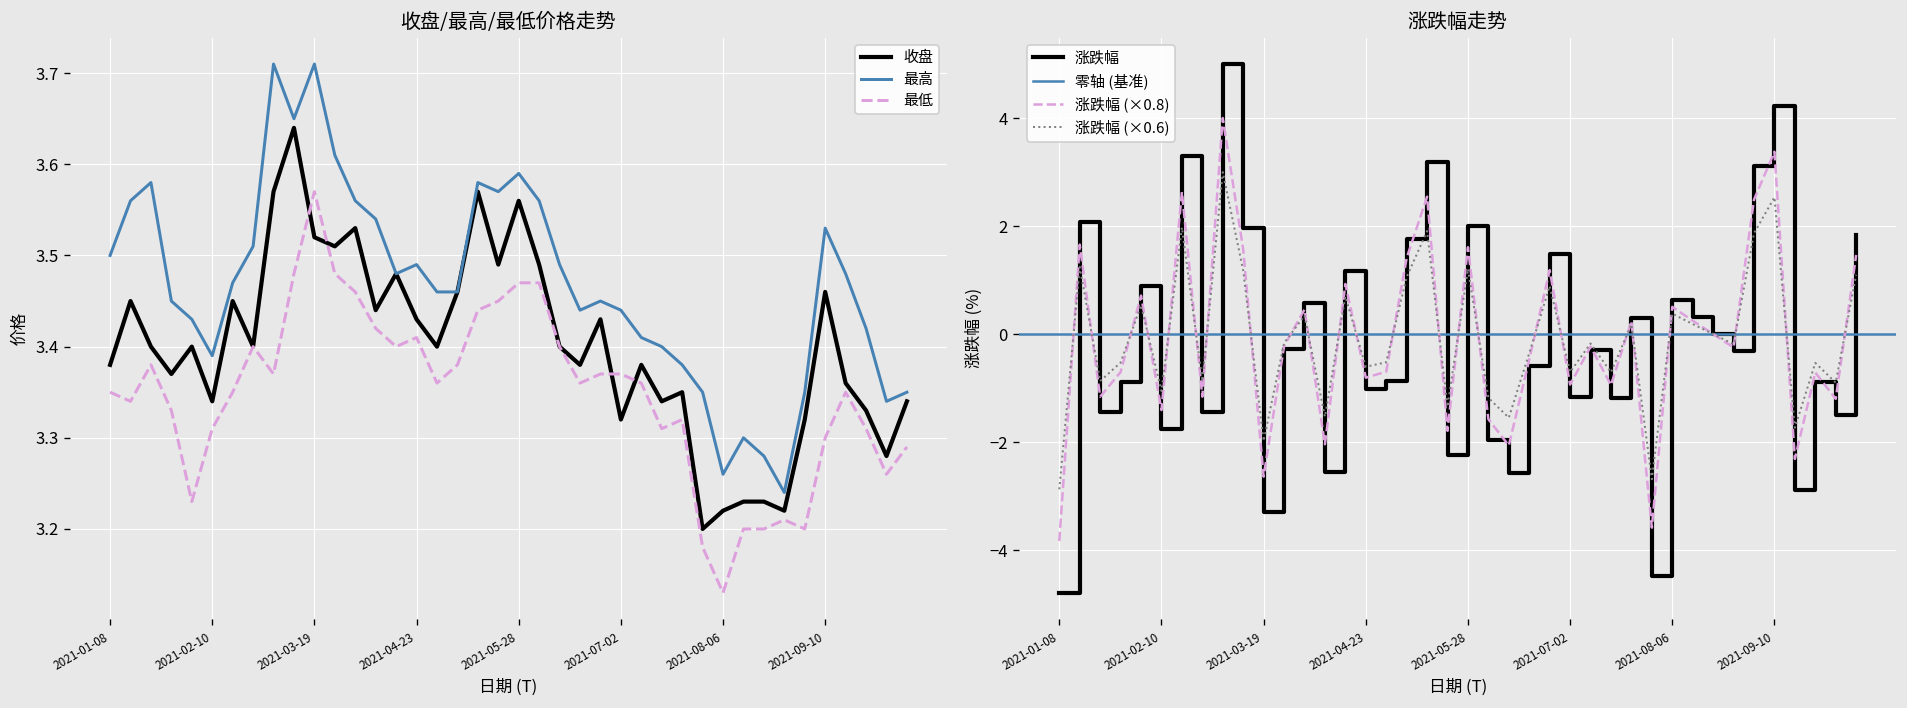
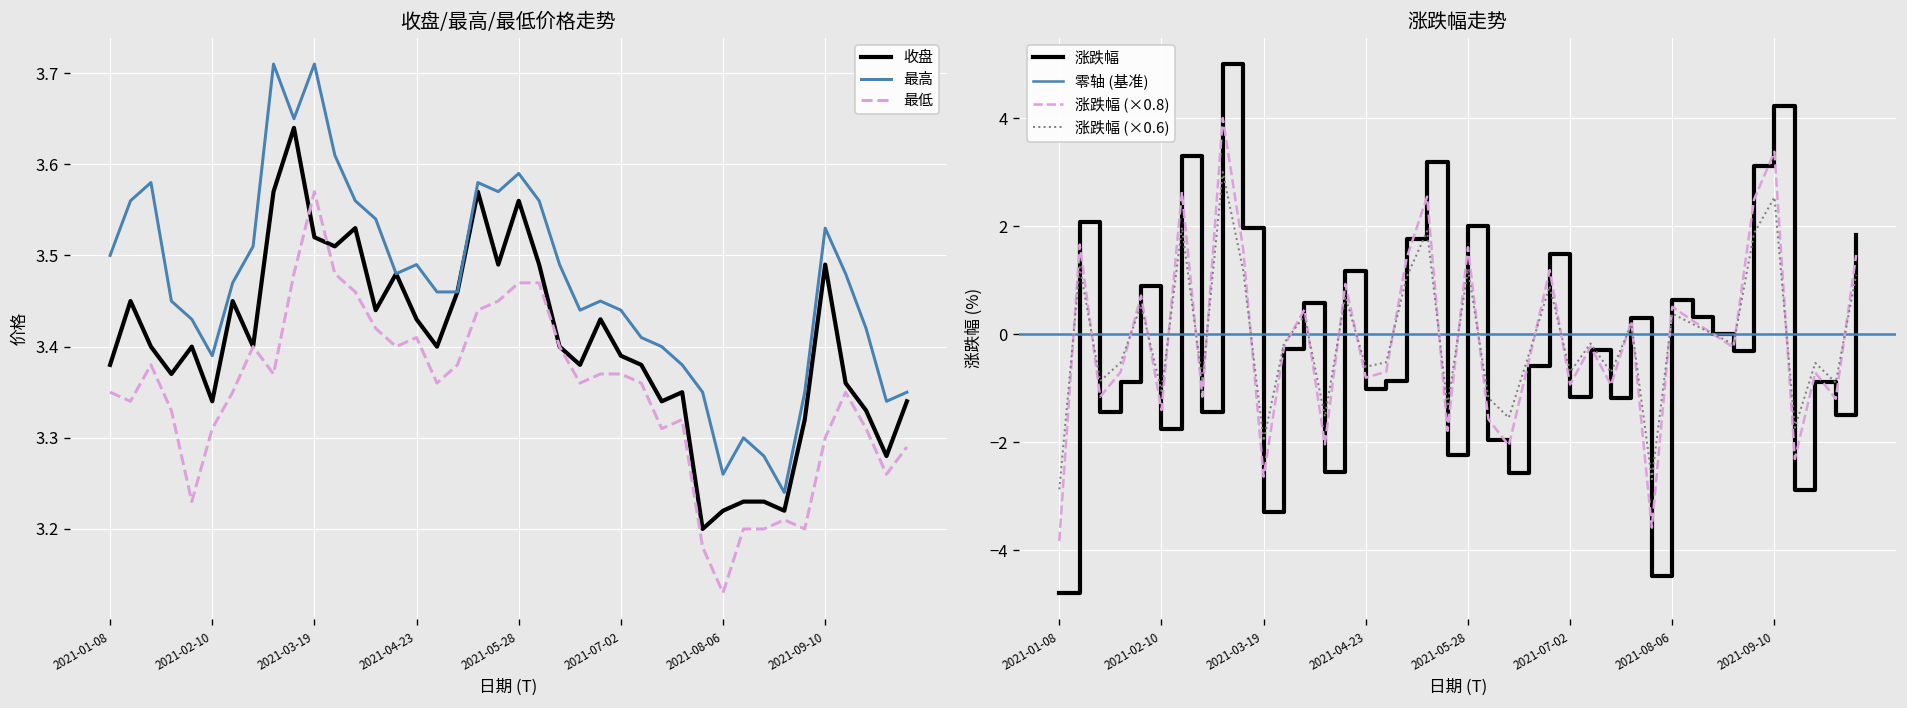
收盘/最高/最低价格走势, 收盘, 2021-07-02: 3.32 -> 3.39
收盘/最高/最低价格走势, 收盘, 2021-09-10: 3.46 -> 3.49
